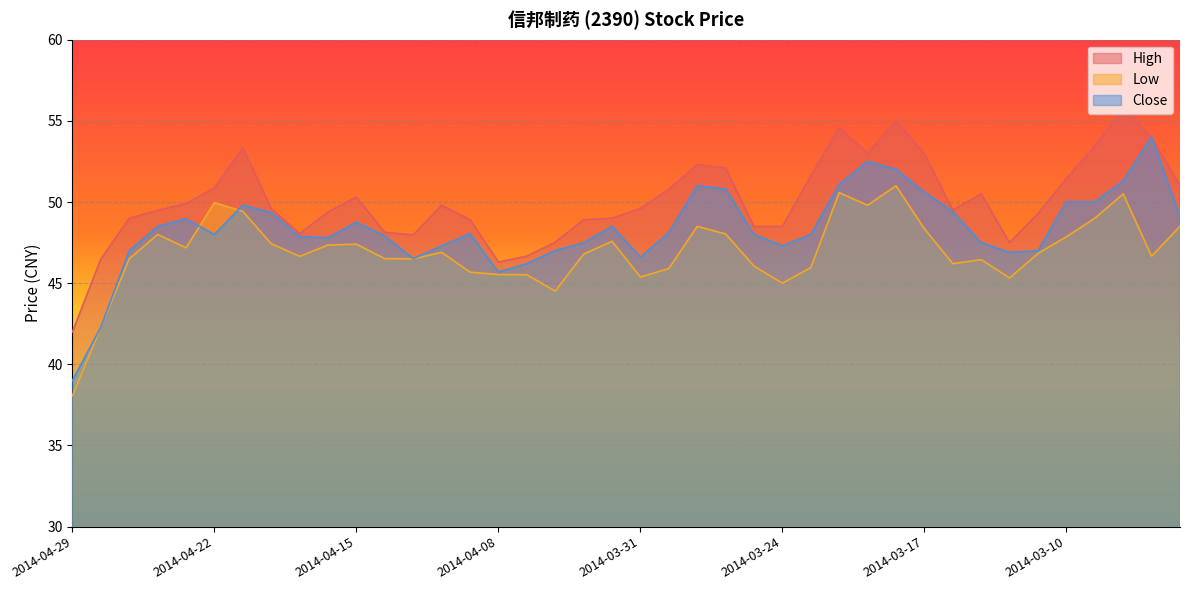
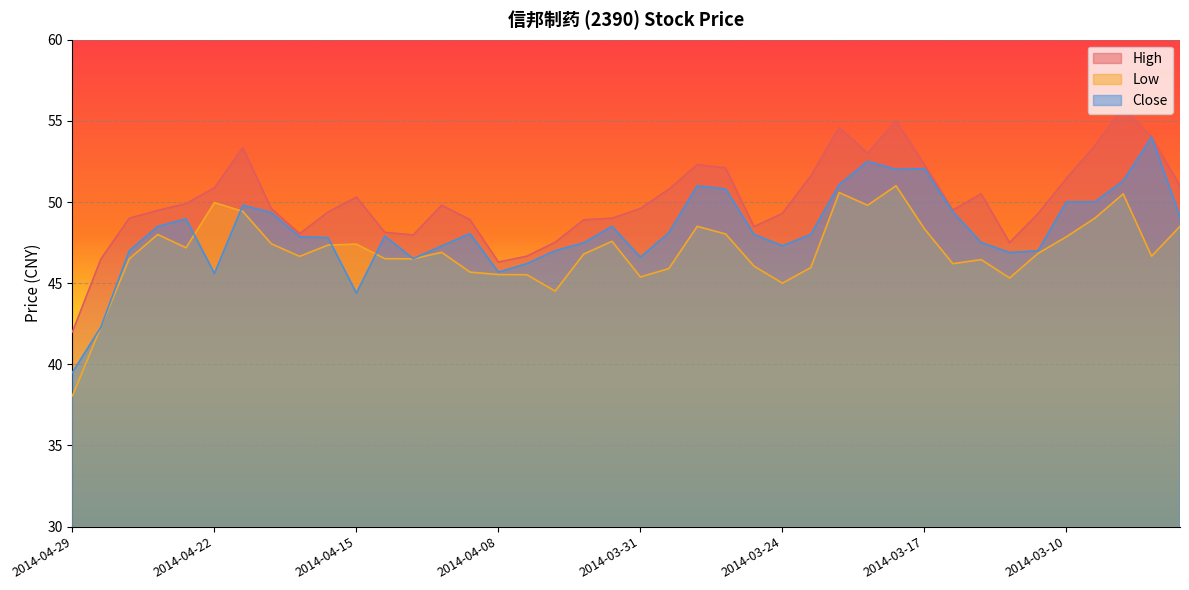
Close, 2014-04-29: 39.0 -> 39.5
Close, 2014-04-22: 48.0 -> 45.6
Close, 2014-04-15: 48.8 -> 44.4
High, 2014-03-24: 48.5 -> 49.3
High, 2014-03-17: 53.0 -> 52.3
Close, 2014-03-17: 50.6 -> 52.1
